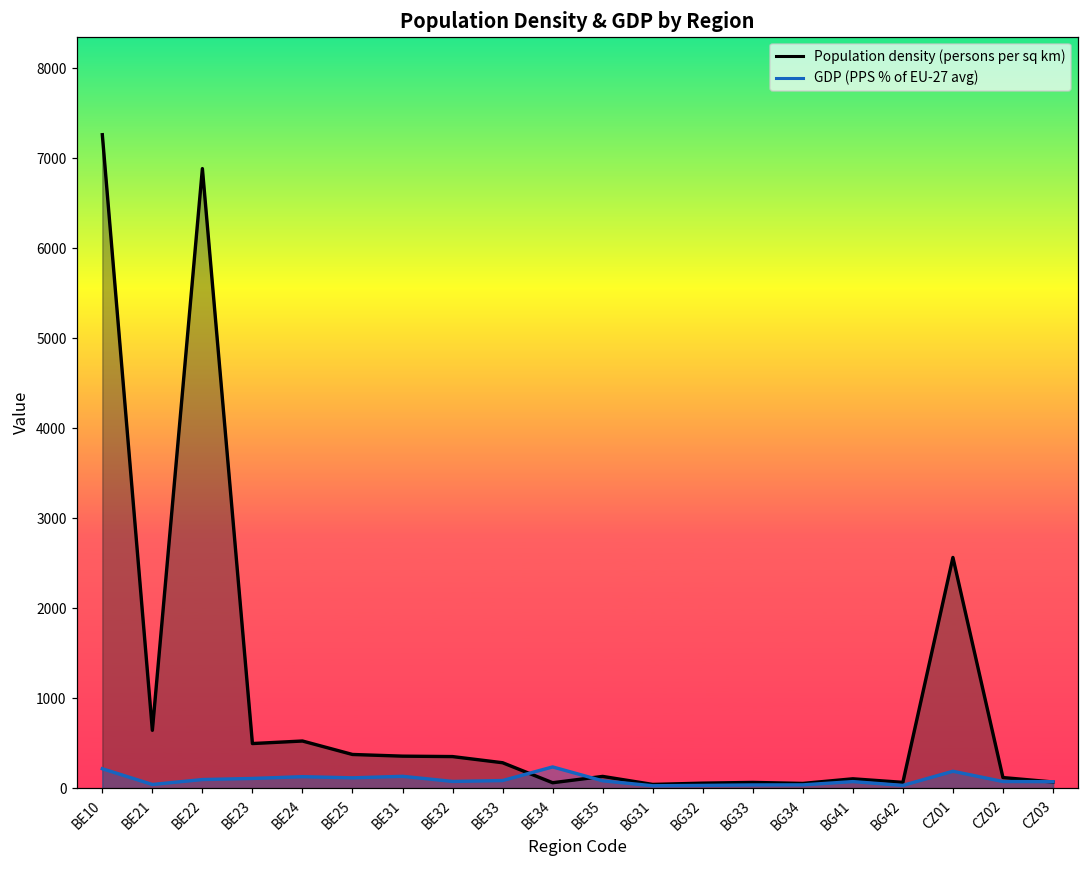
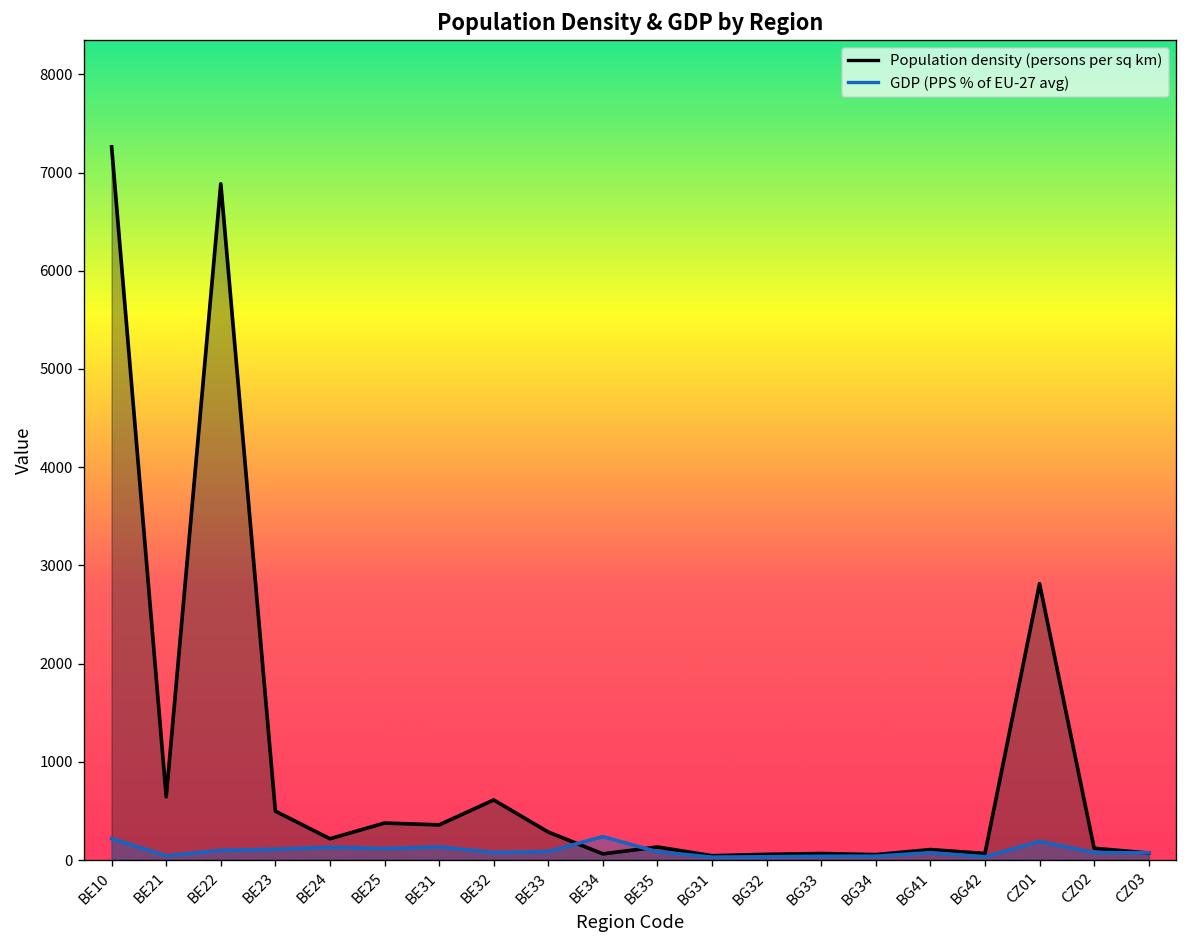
Population density (persons per sq km), BE24: 500 -> 200
Population density (persons per sq km), BE32: 400 -> 600
Population density (persons per sq km), CZ01: 2600 -> 2800
